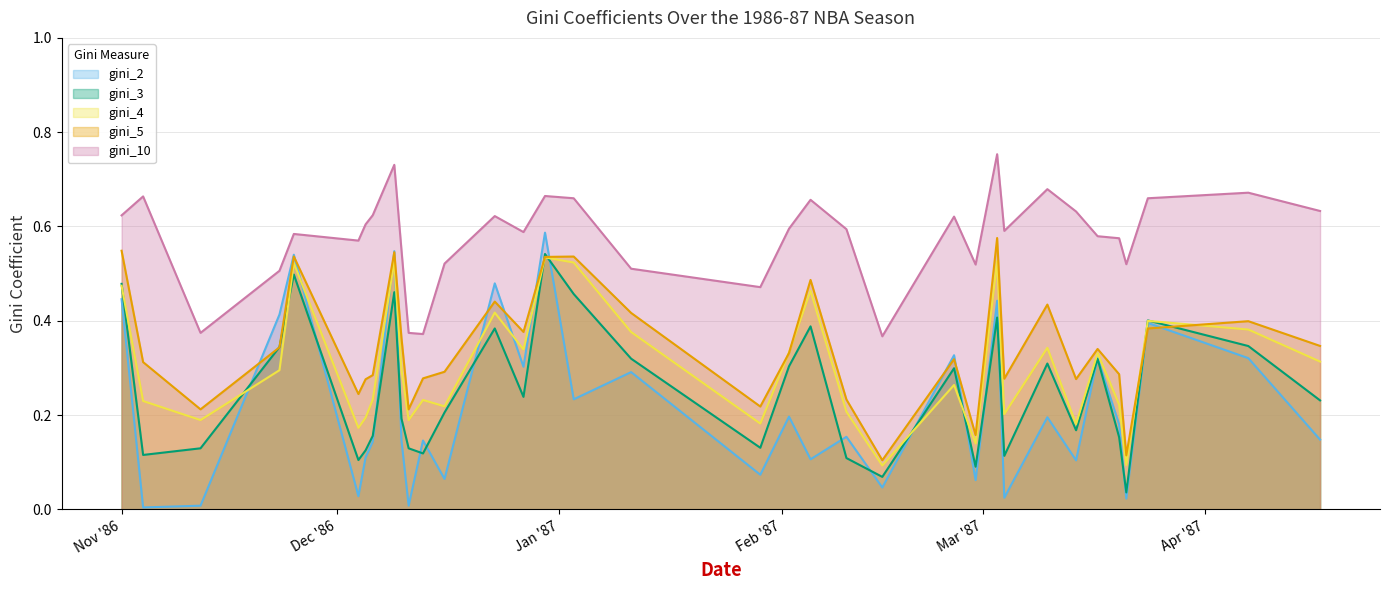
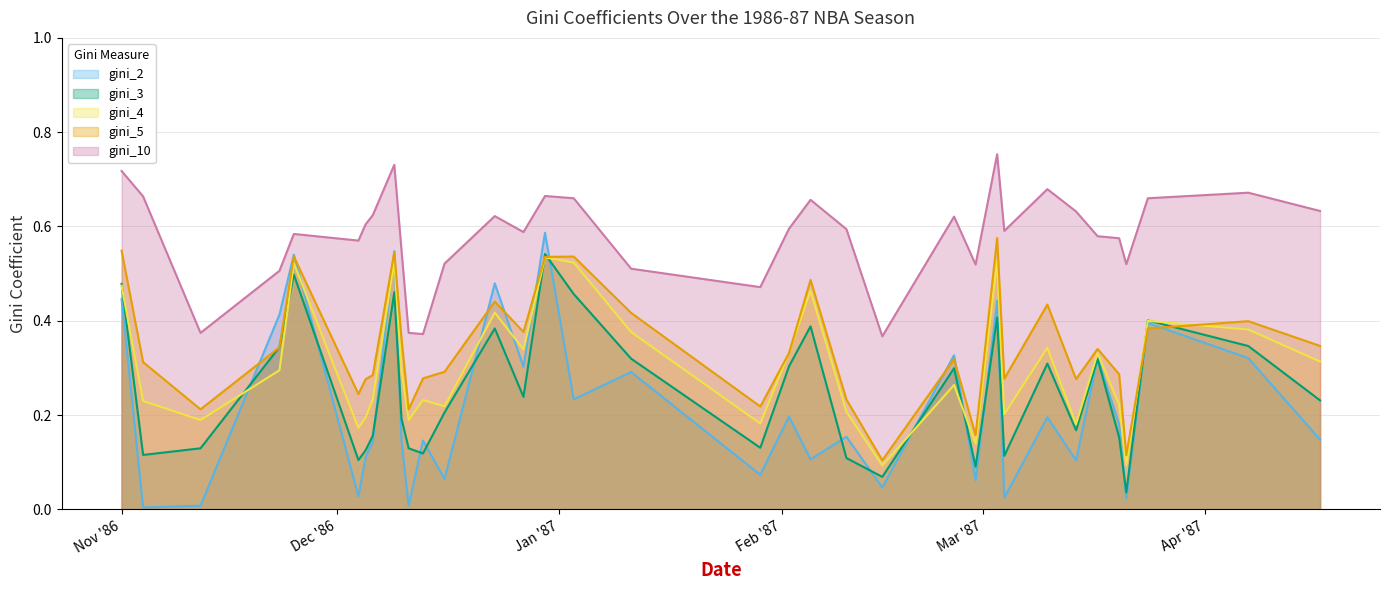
gini_10, Nov '86: 0.62 -> 0.72
